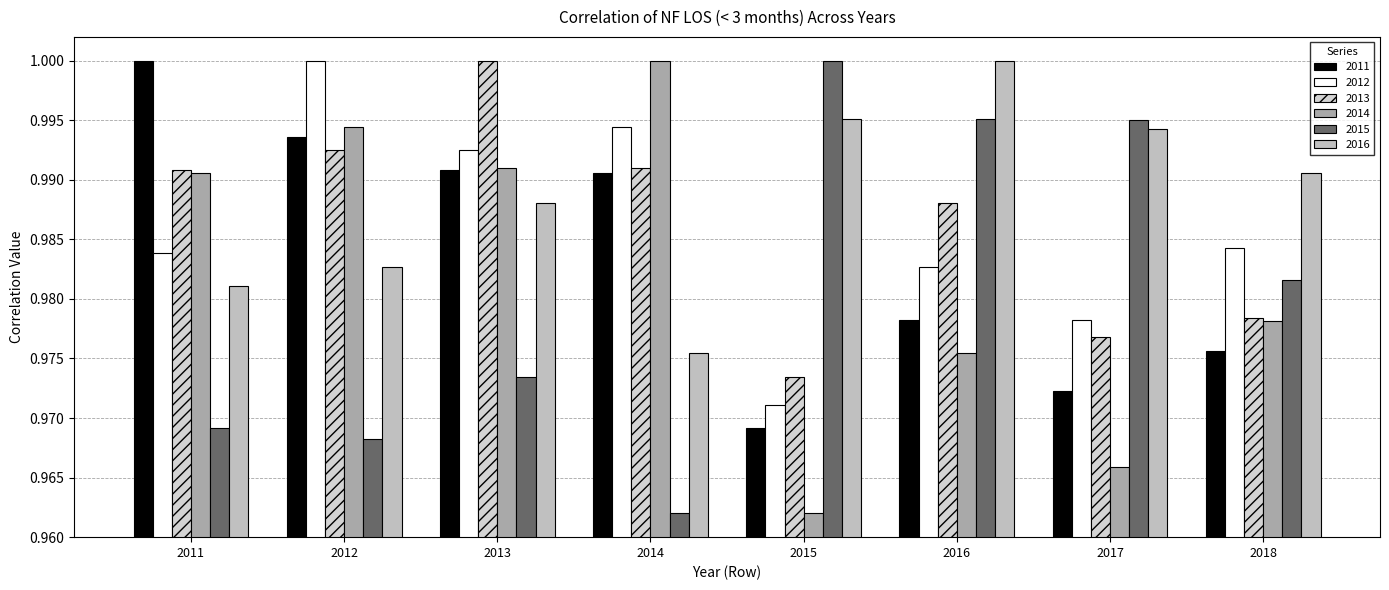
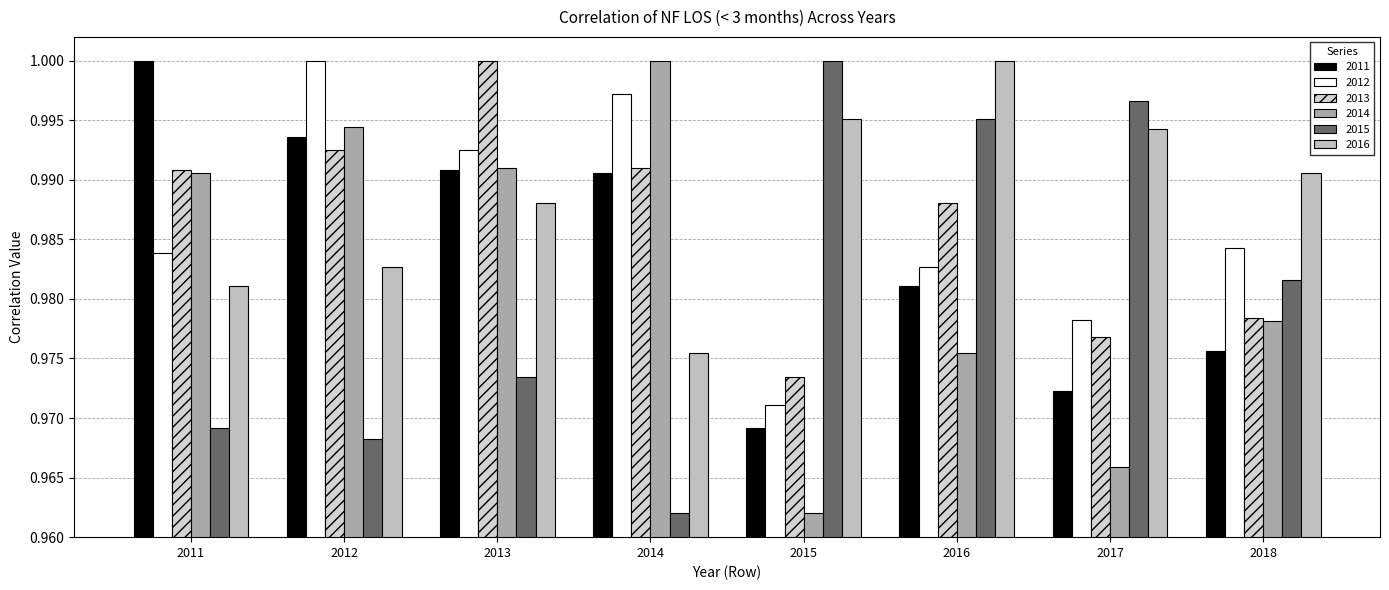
2012, 2014: 0.9944 -> 0.9972
2011, 2016: 0.9782 -> 0.9811
2015, 2017: 0.9950 -> 0.9966
